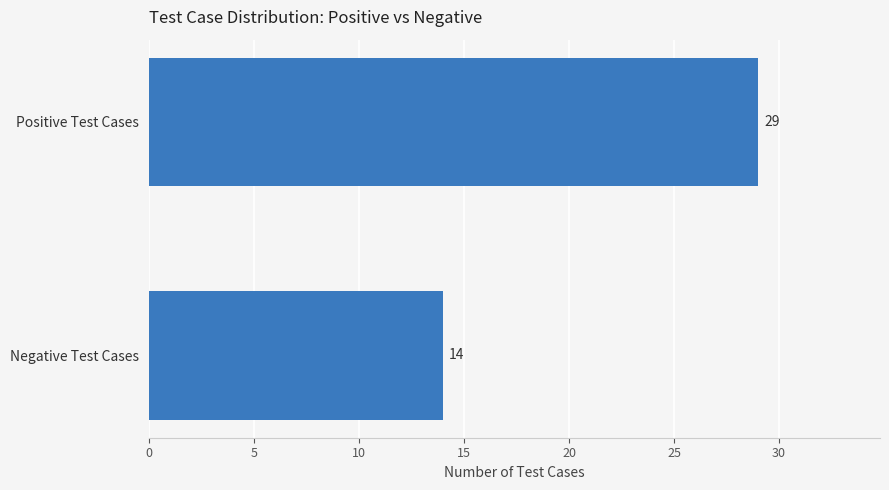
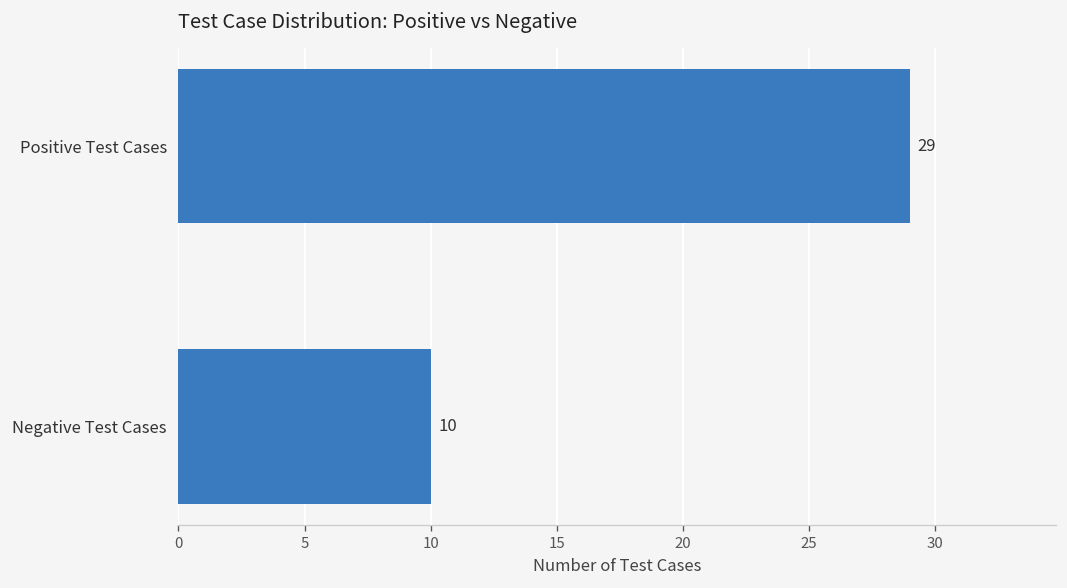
Negative Test Cases: 14 -> 10
